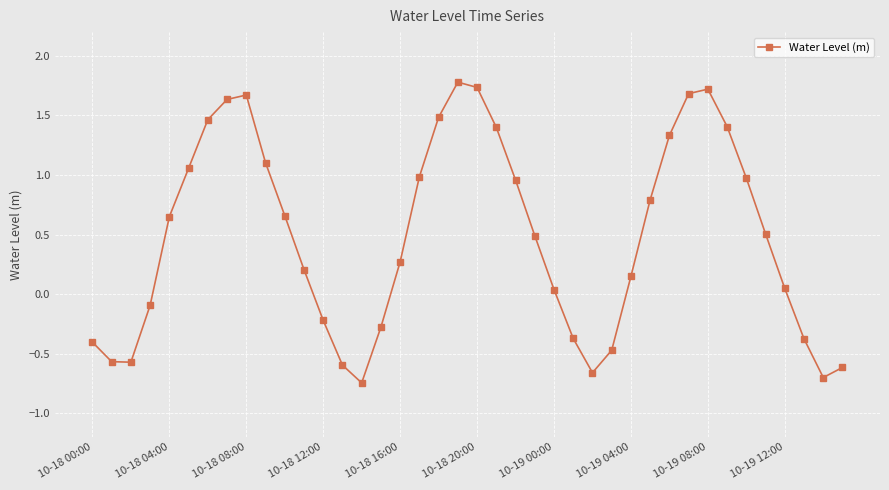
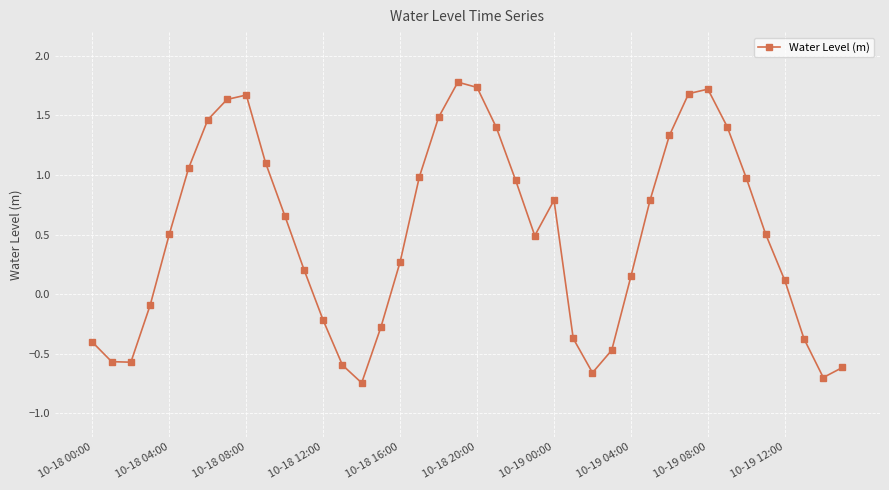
10-18 04:00: 0.65 -> 0.50
10-19 00:00: 0.04 -> 0.79
10-19 12:00: 0.05 -> 0.11
